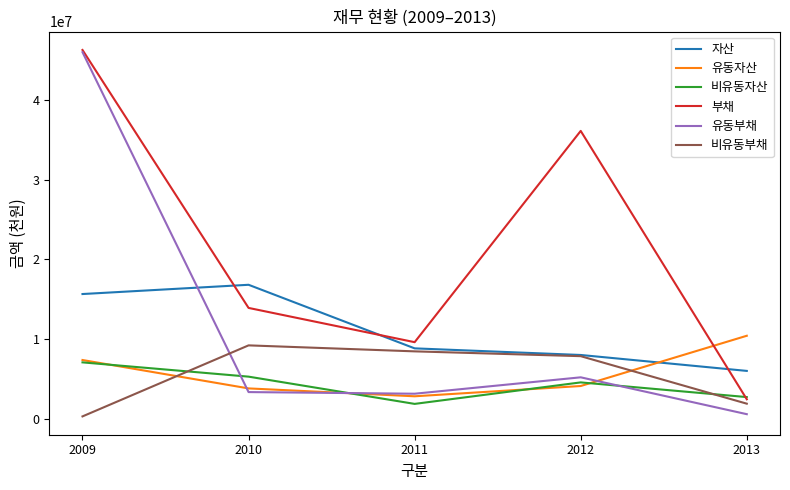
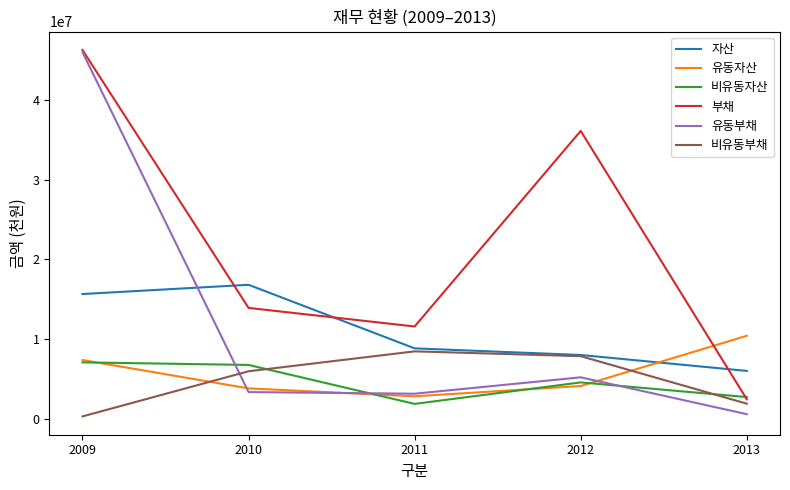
비유동자산, 2010: 5000000 -> 7000000
비유동부채, 2010: 9000000 -> 6000000
부채, 2011: 10000000 -> 12000000
